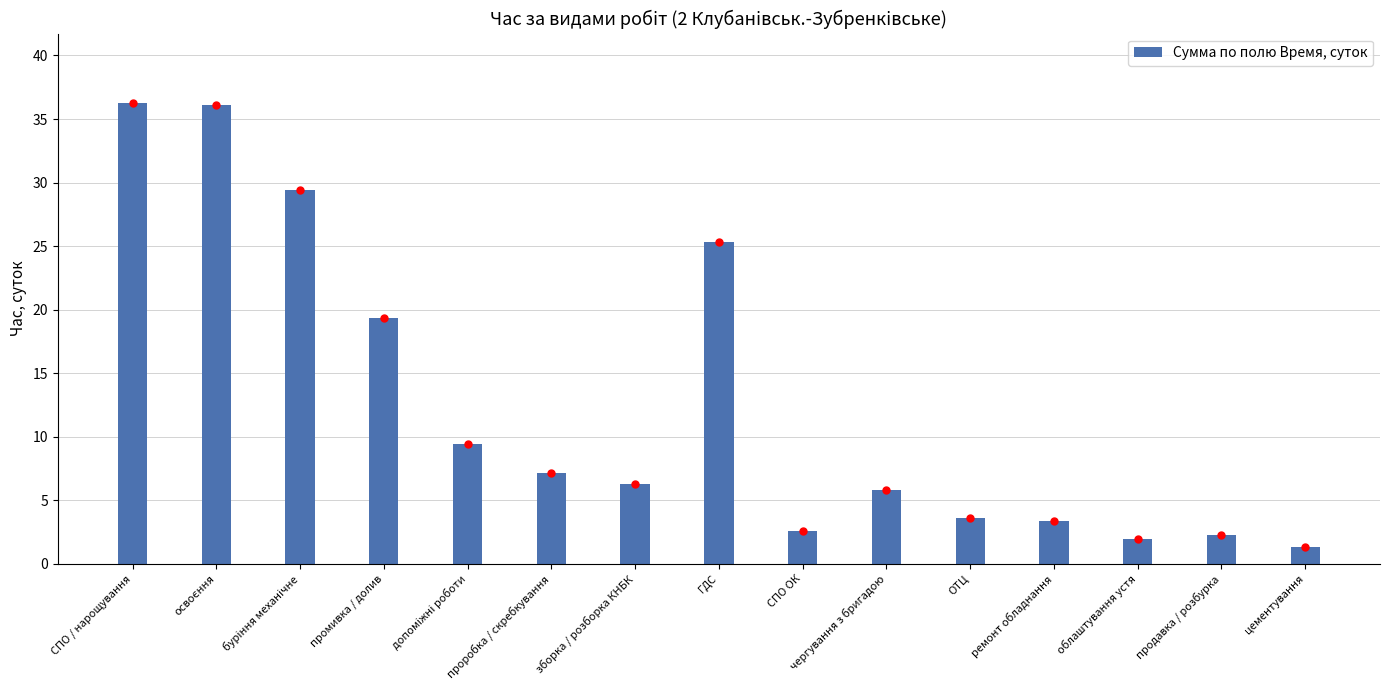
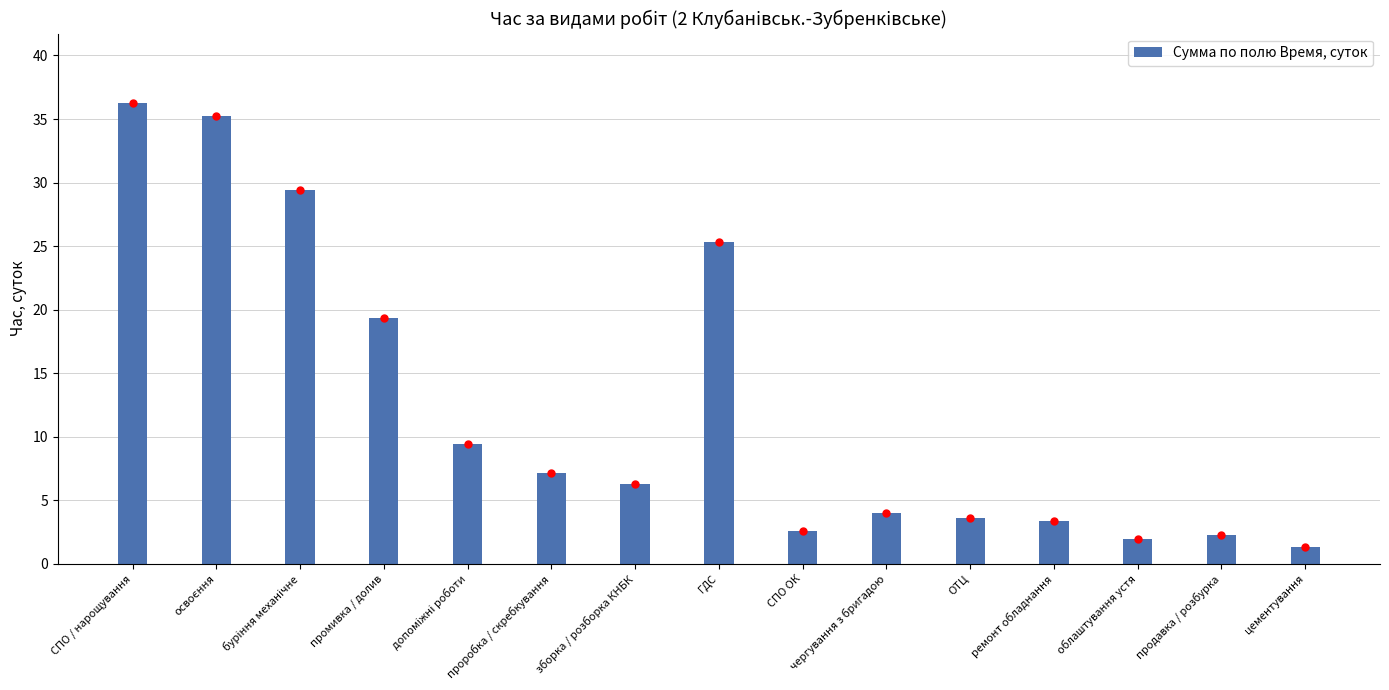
Сумма по полю Время, суток, освоєння: 36.1 -> 35.2
Сумма по полю Время, суток, чергування з бригадою: 5.8 -> 4.0
